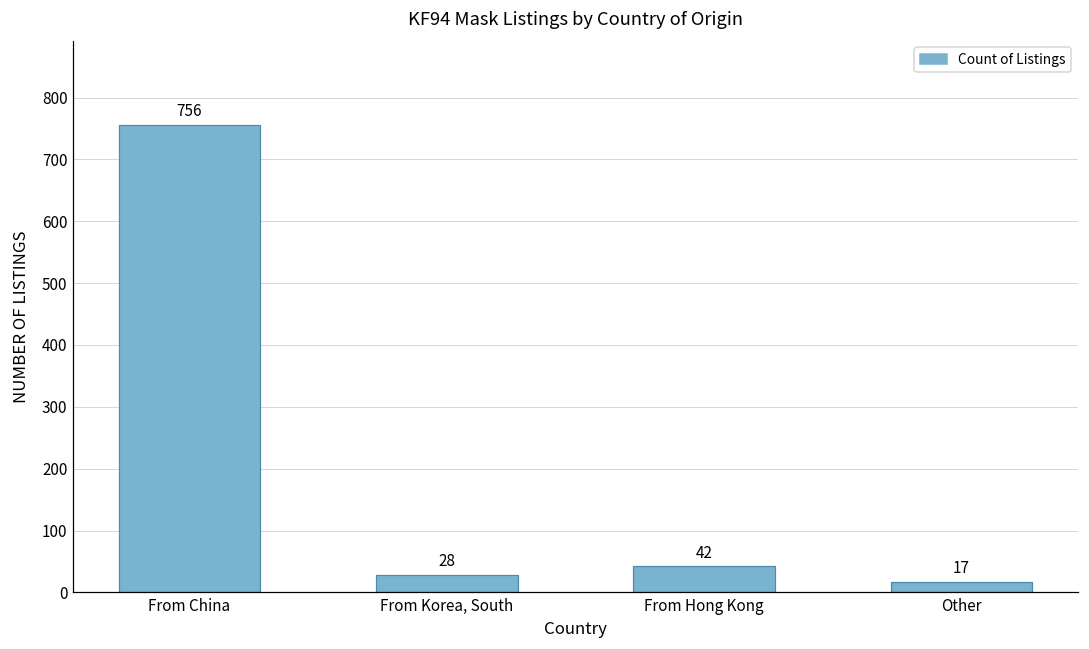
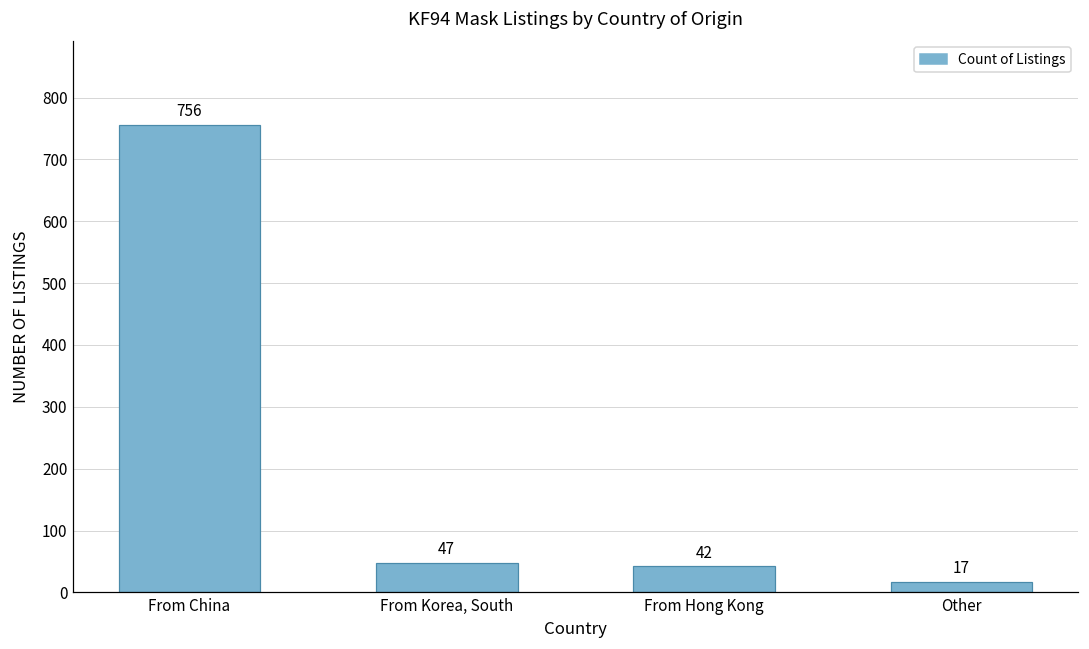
From Korea, South: 28 -> 47
